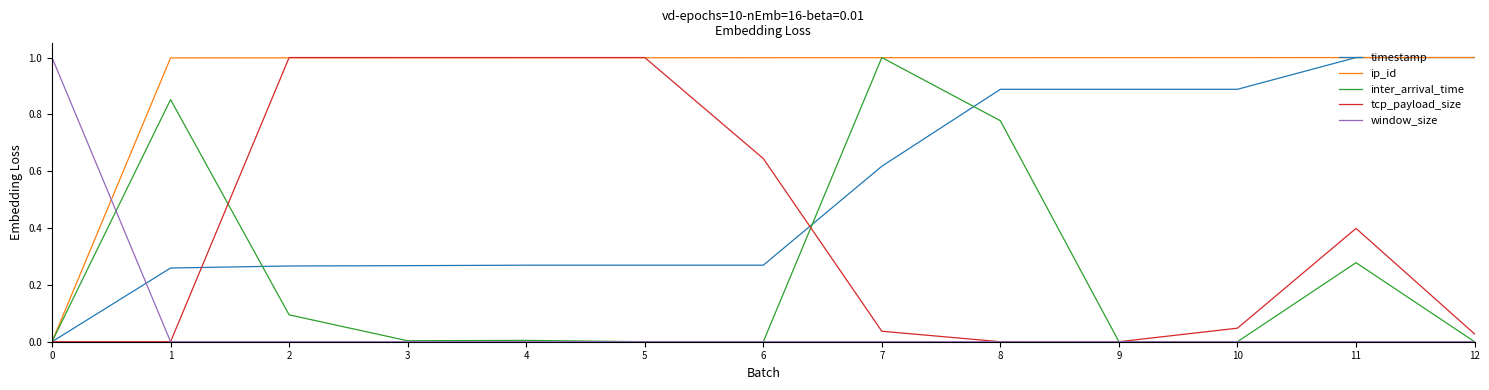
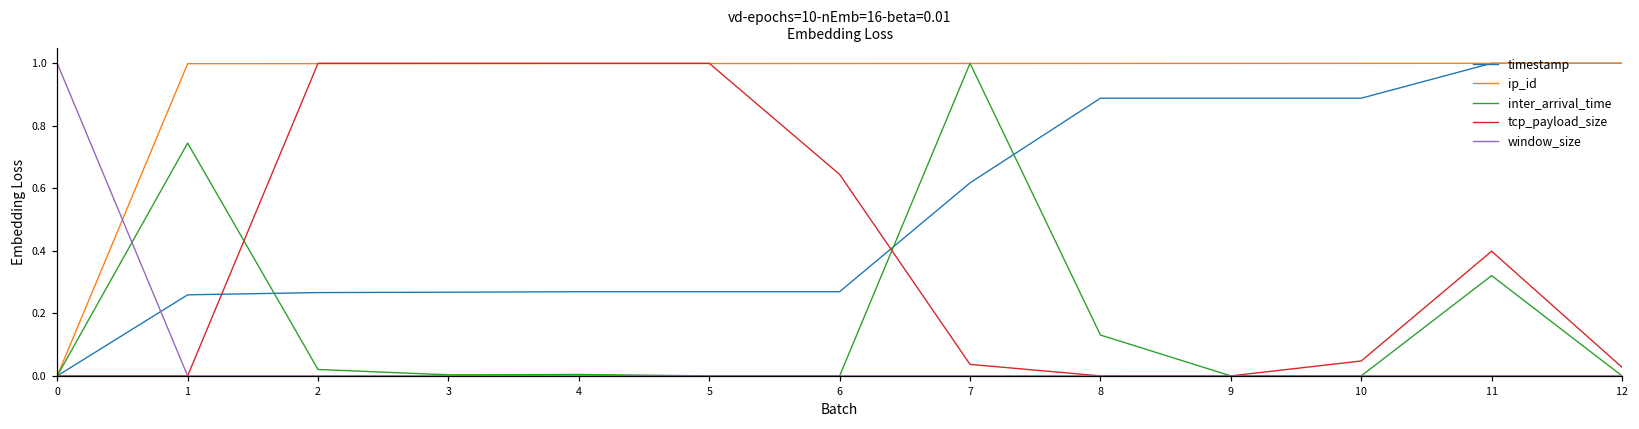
inter_arrival_time, 1: 0.85 -> 0.74
inter_arrival_time, 2: 0.09 -> 0.02
inter_arrival_time, 8: 0.78 -> 0.13
inter_arrival_time, 11: 0.28 -> 0.32
